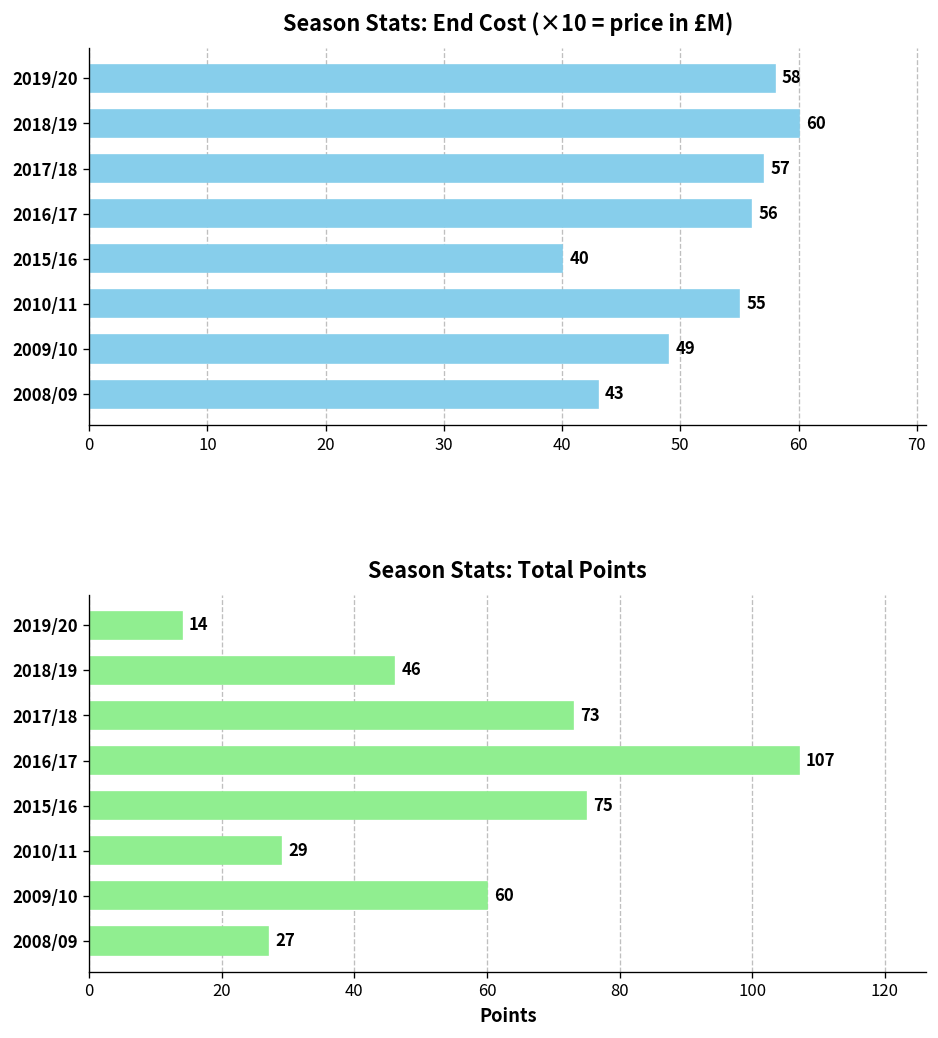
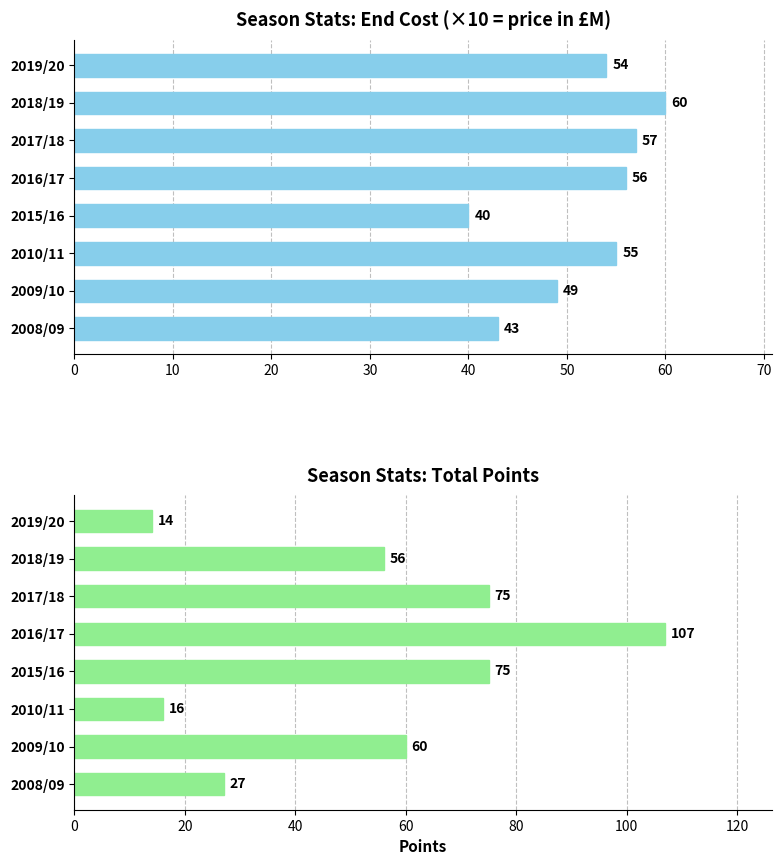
Season Stats: End Cost (×10 = price in £M), 2019/20: 58 -> 54
Season Stats: Total Points, 2018/19: 46 -> 56
Season Stats: Total Points, 2017/18: 73 -> 75
Season Stats: Total Points, 2010/11: 29 -> 16
